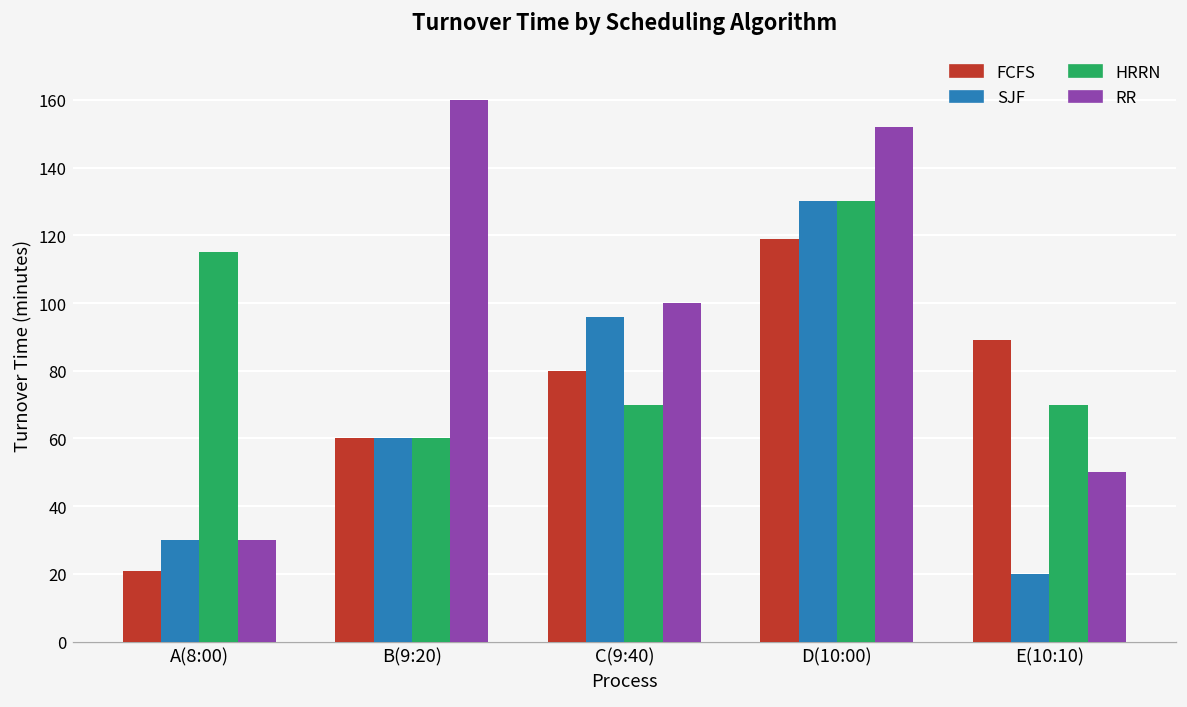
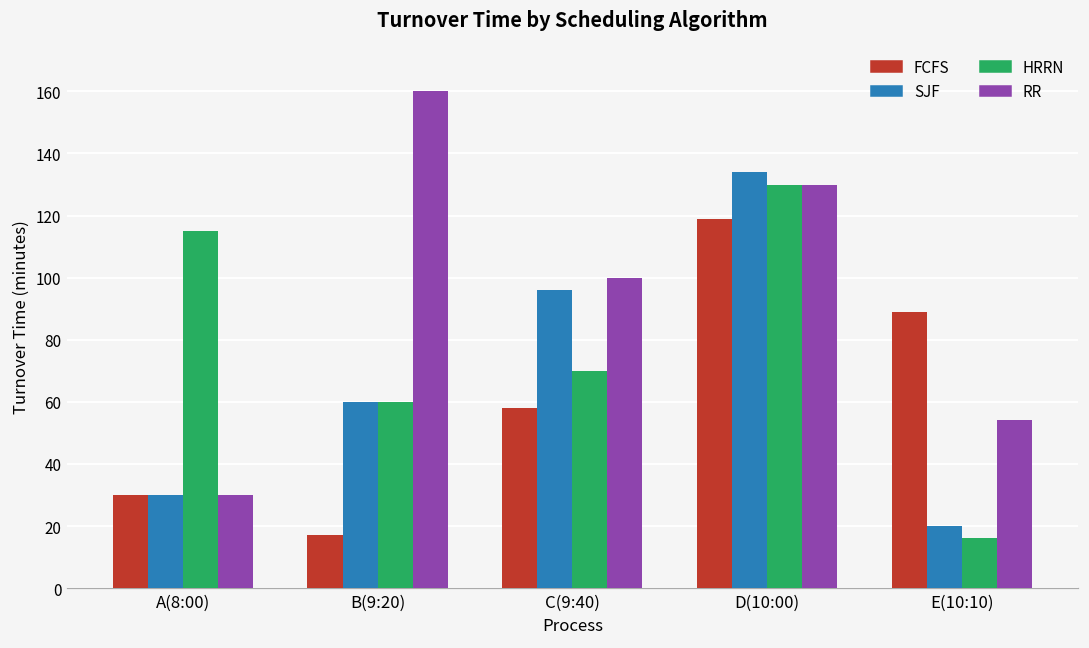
FCFS, A(8:00): 21 -> 30
FCFS, B(9:20): 60 -> 17
FCFS, C(9:40): 80 -> 58
SJF, D(10:00): 130 -> 134
RR, D(10:00): 152 -> 130
HRRN, E(10:10): 70 -> 16
RR, E(10:10): 50 -> 54
